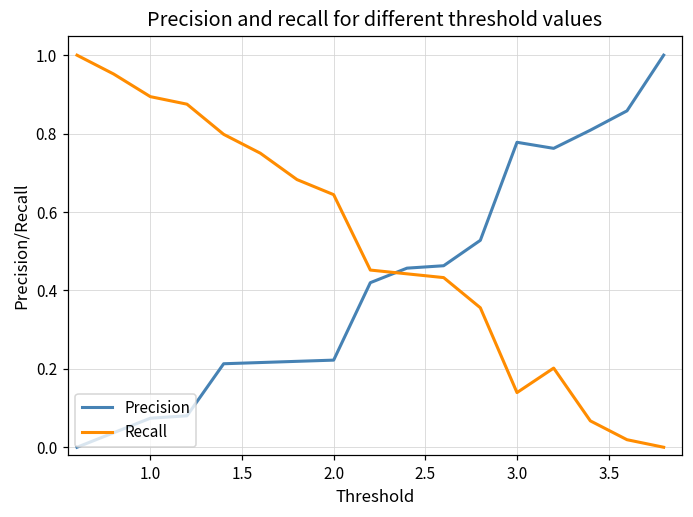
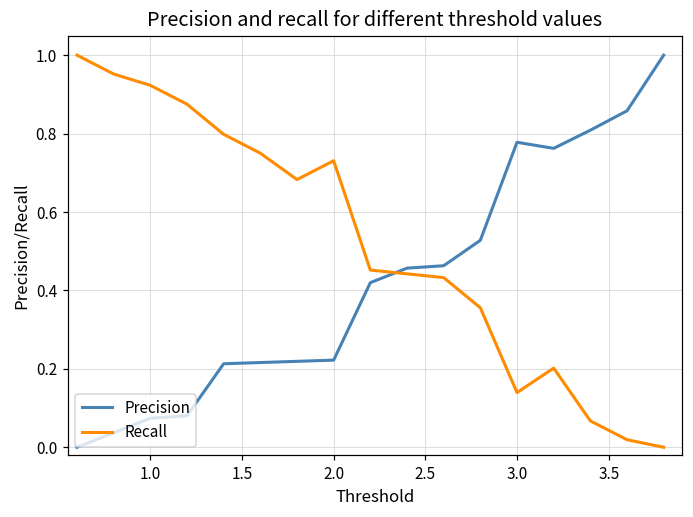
Recall, 1.0: 0.89 -> 0.92
Recall, 2.0: 0.64 -> 0.73
